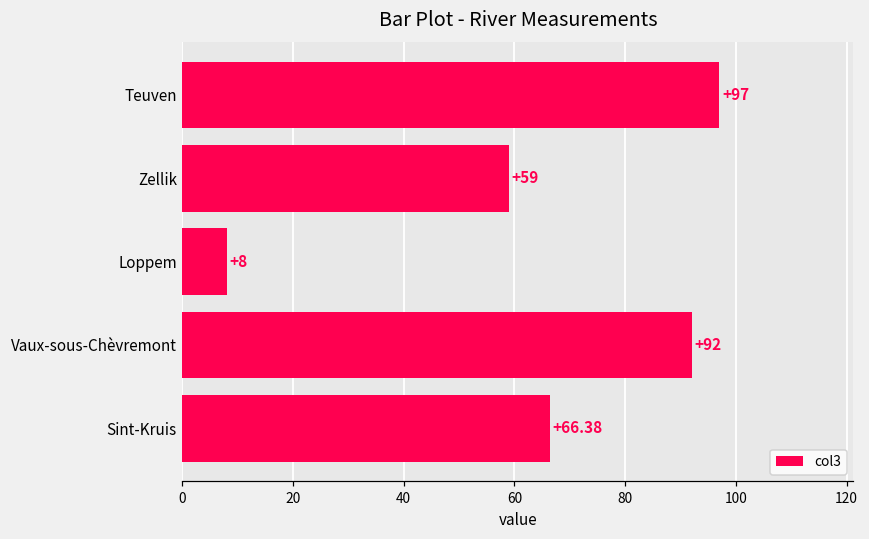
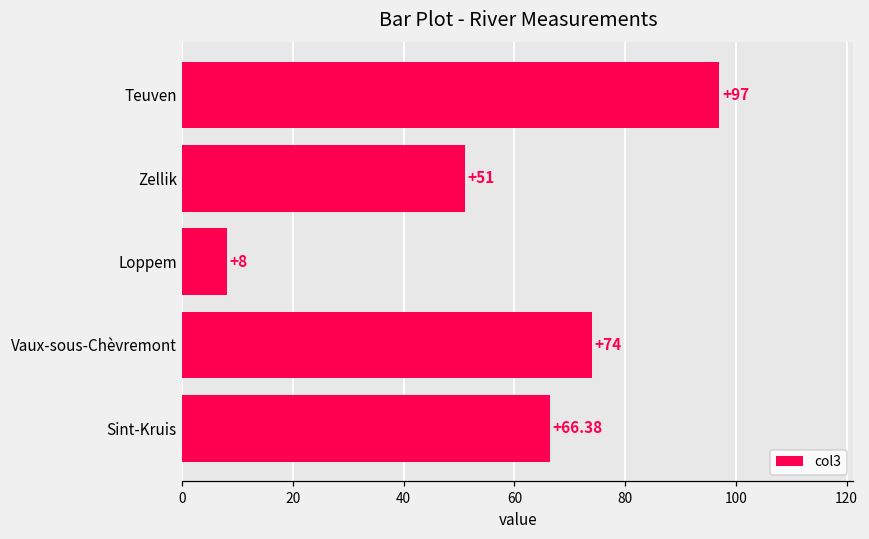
Zellik: +59 -> +51
Vaux-sous-Chèvremont: +92 -> +74
